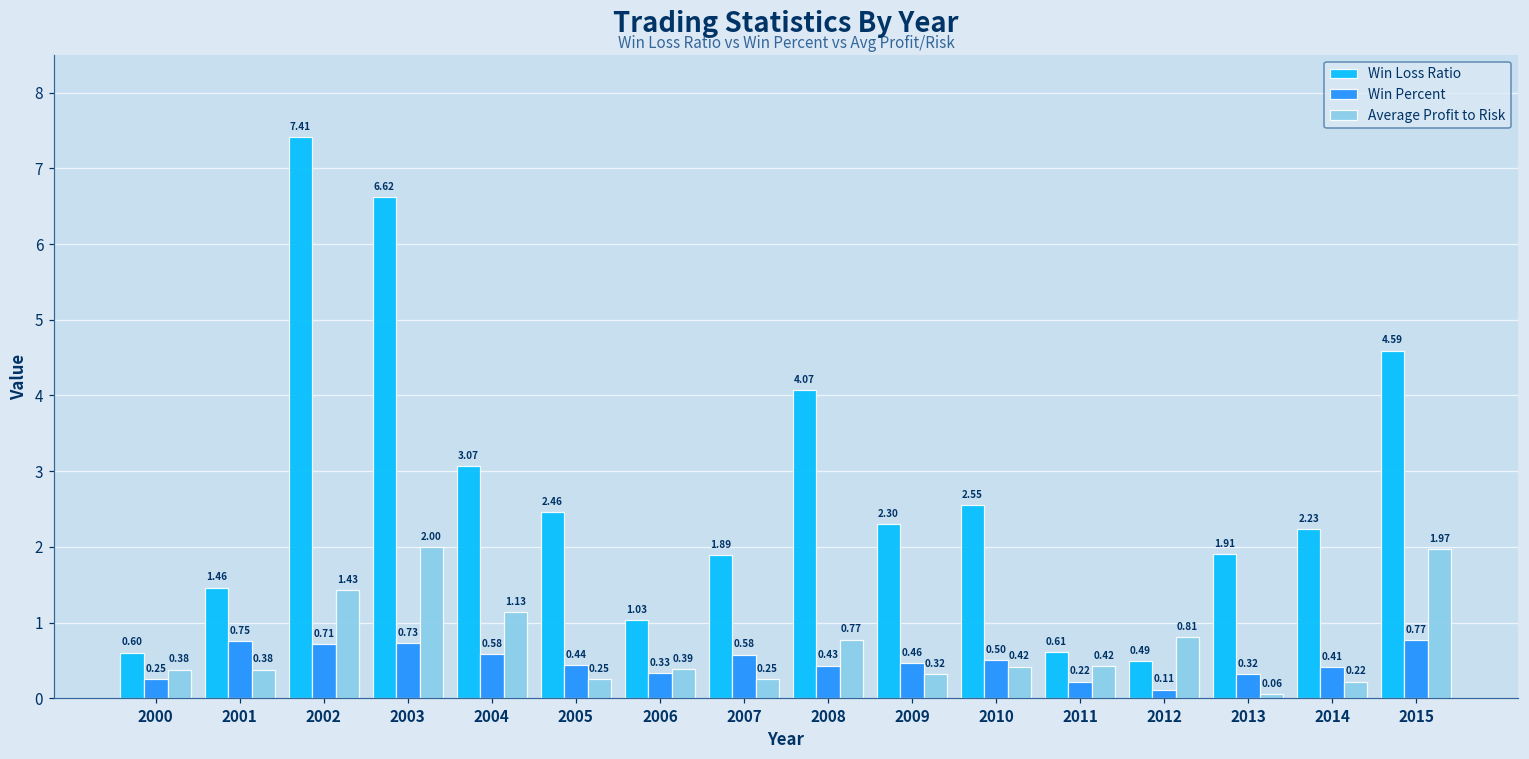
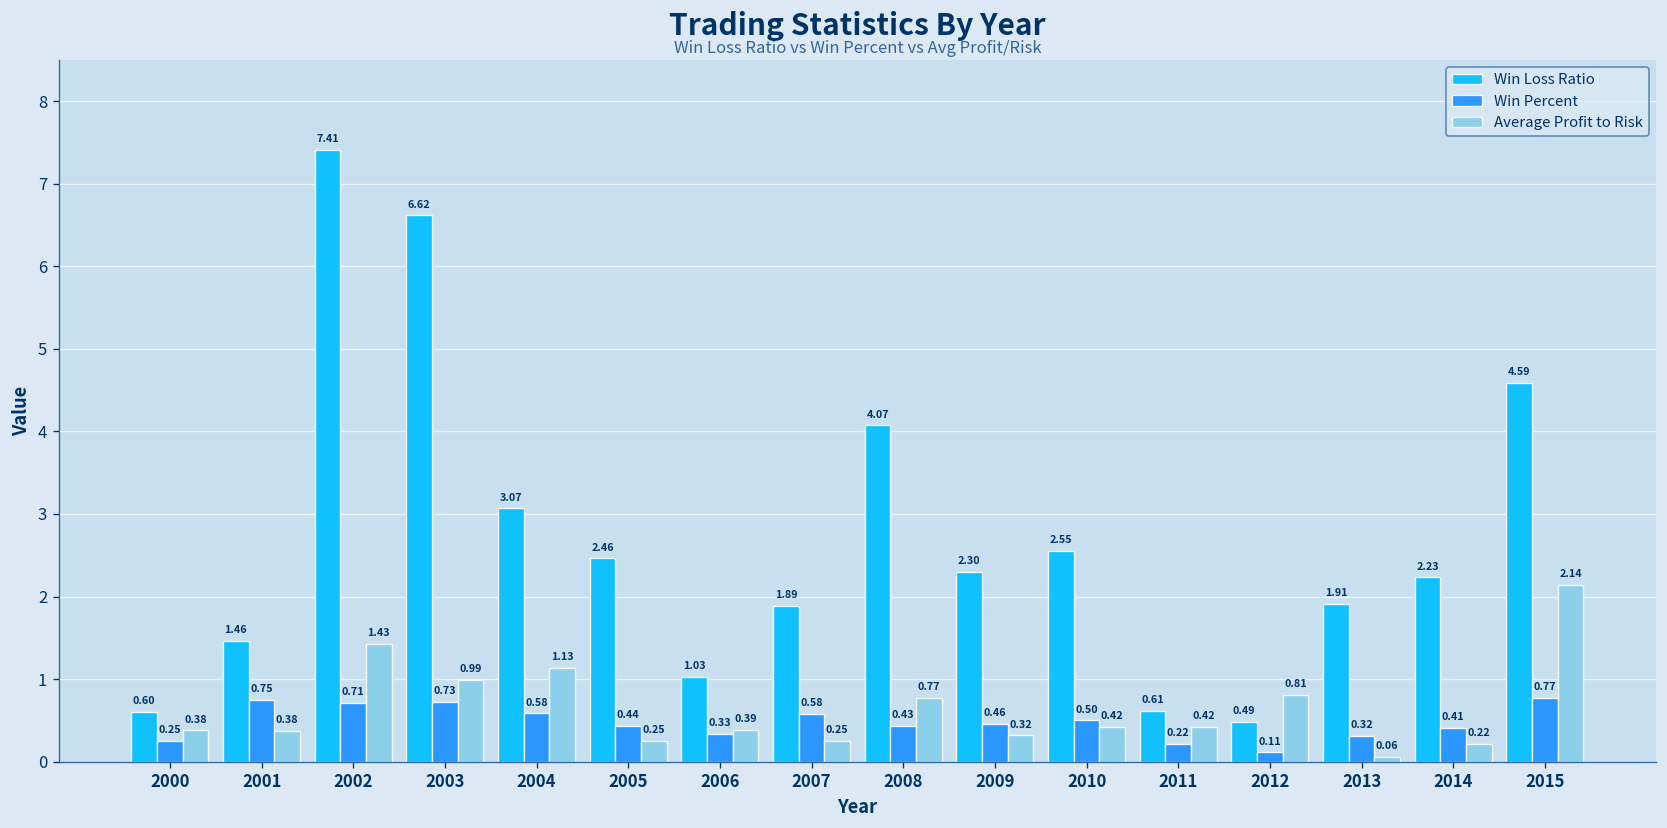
Average Profit to Risk, 2003: 2.00 -> 0.99
Average Profit to Risk, 2015: 1.97 -> 2.14
